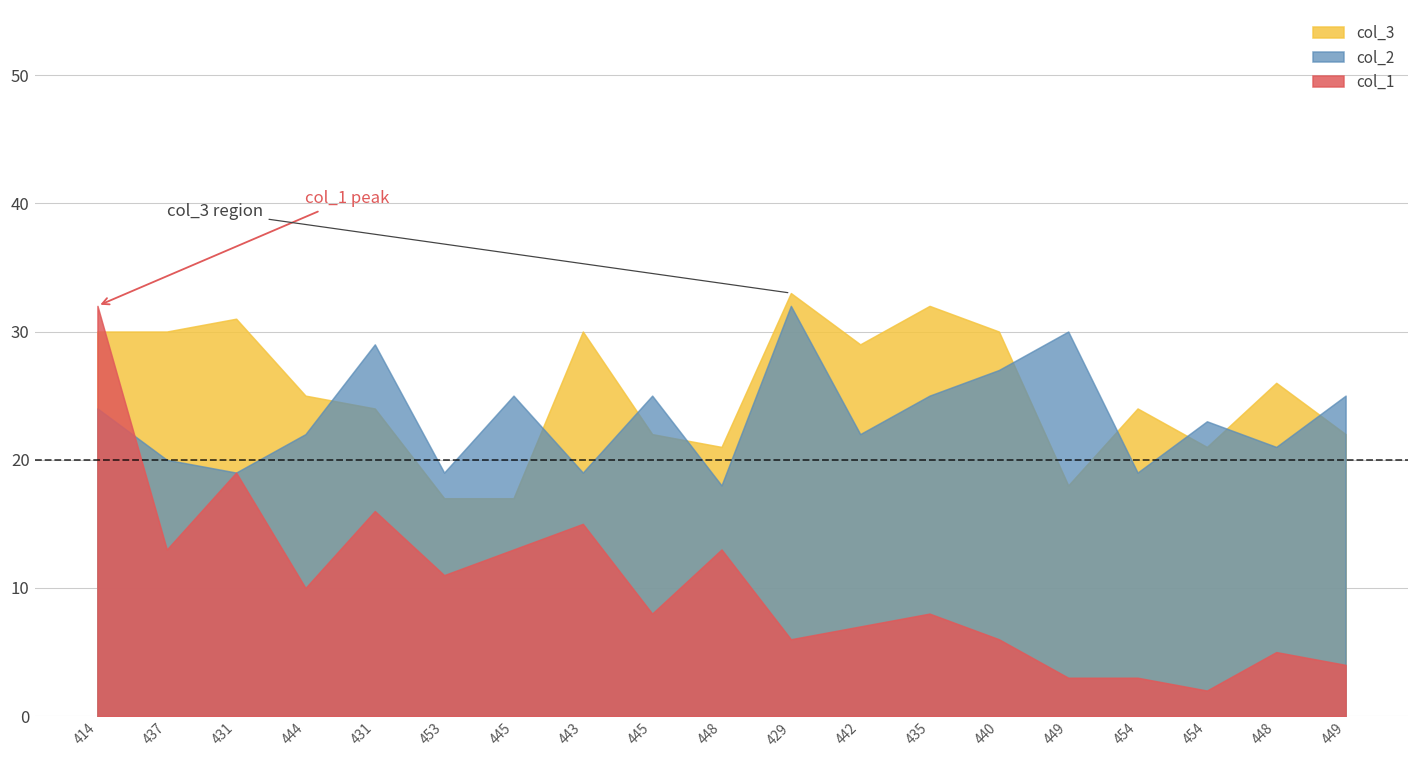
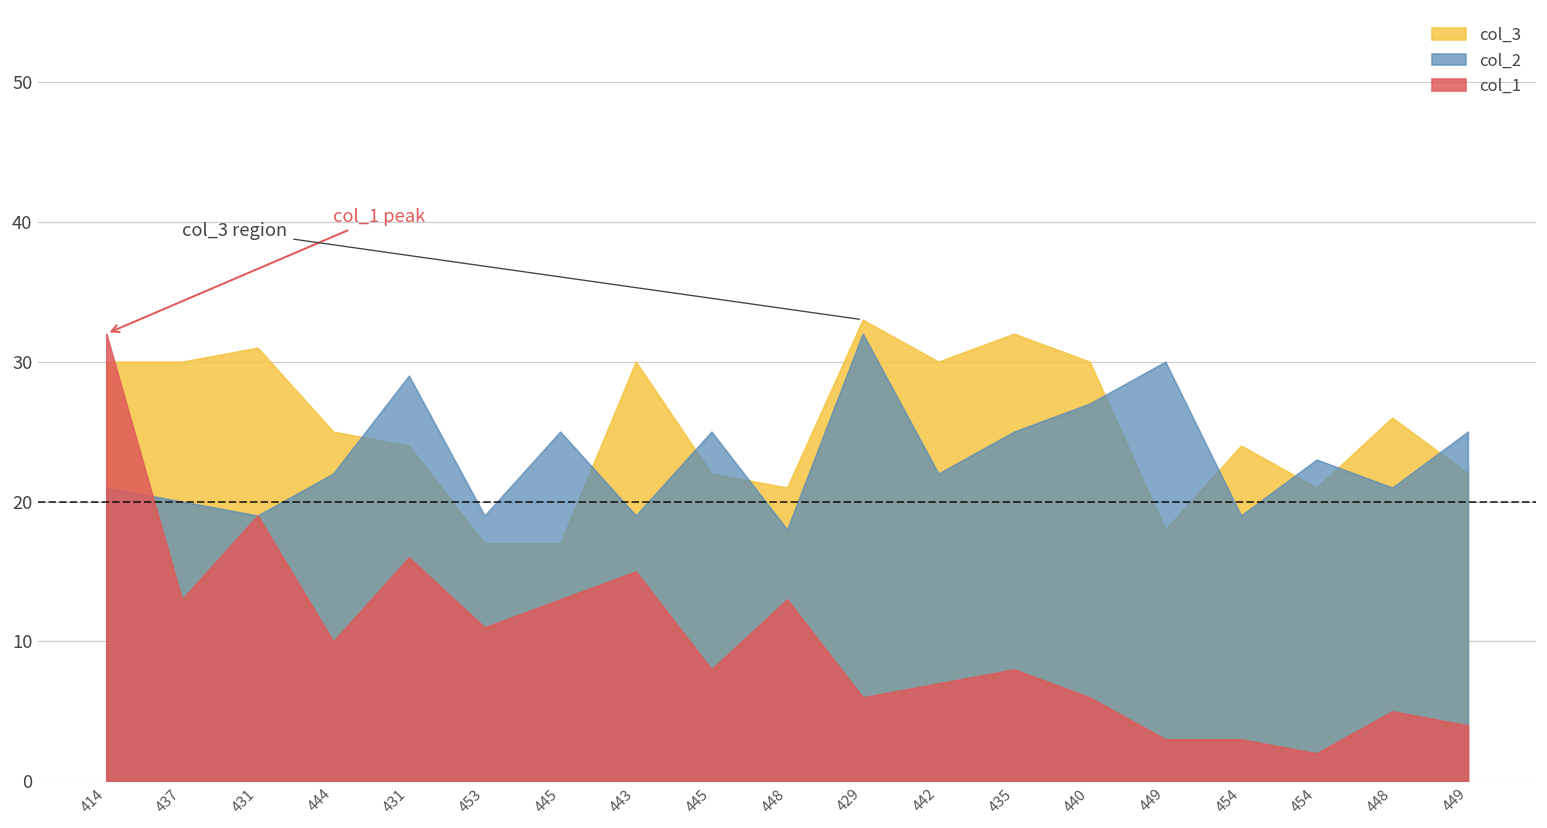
col_2, 414: 24 -> 21
col_3, 442: 29 -> 30
